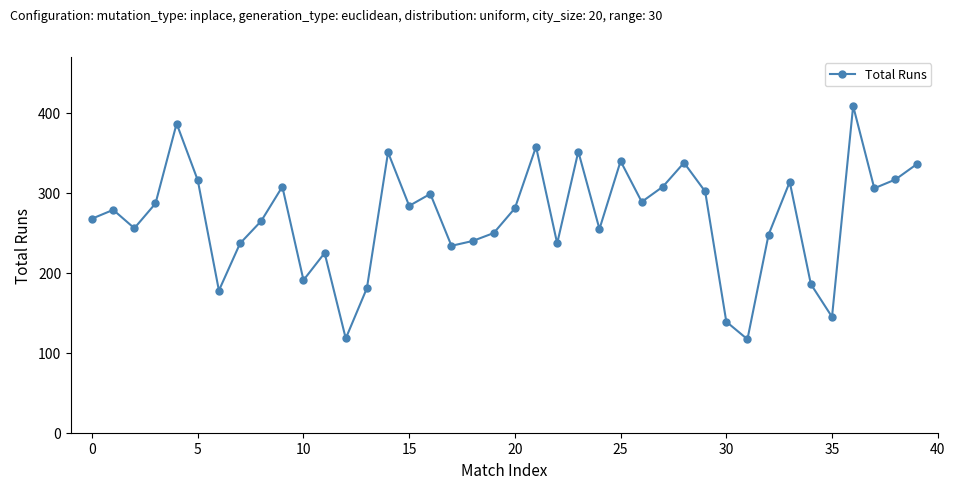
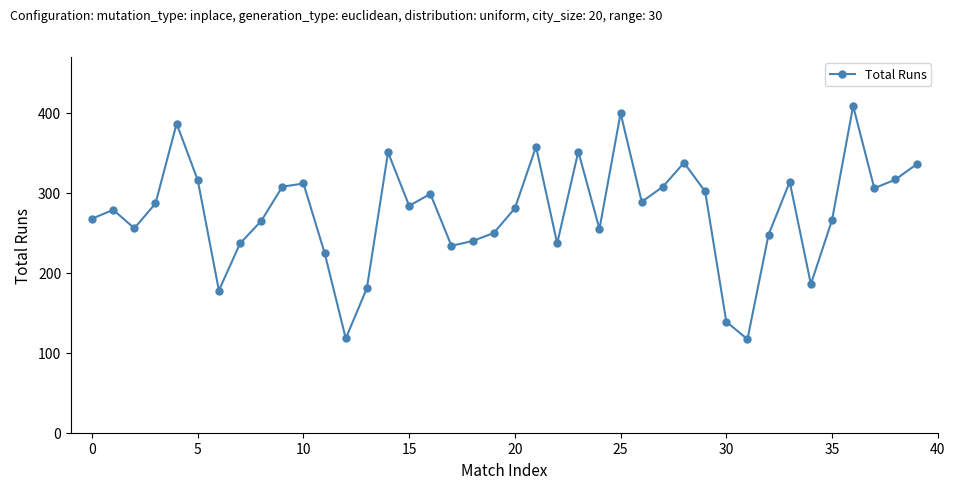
10: 190 -> 310
25: 340 -> 400
35: 150 -> 270
